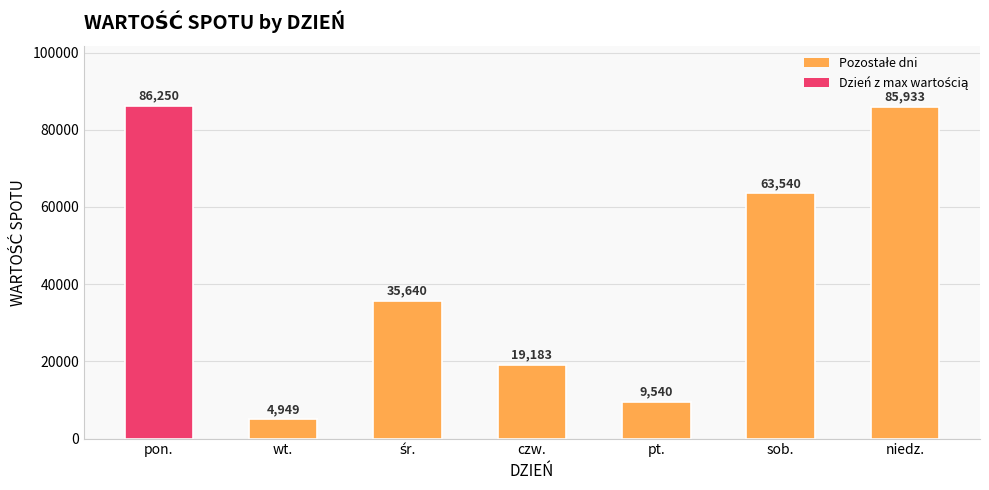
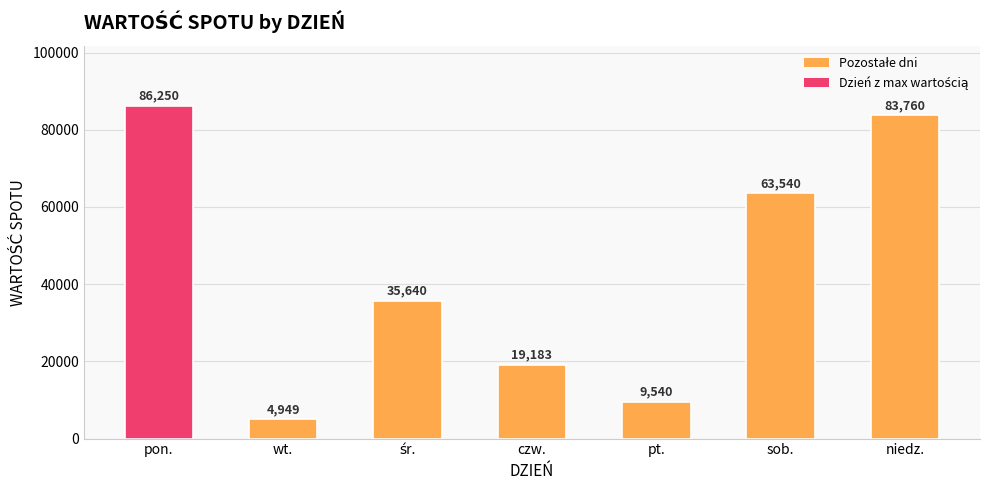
niedz.: 85,933 -> 83,760
